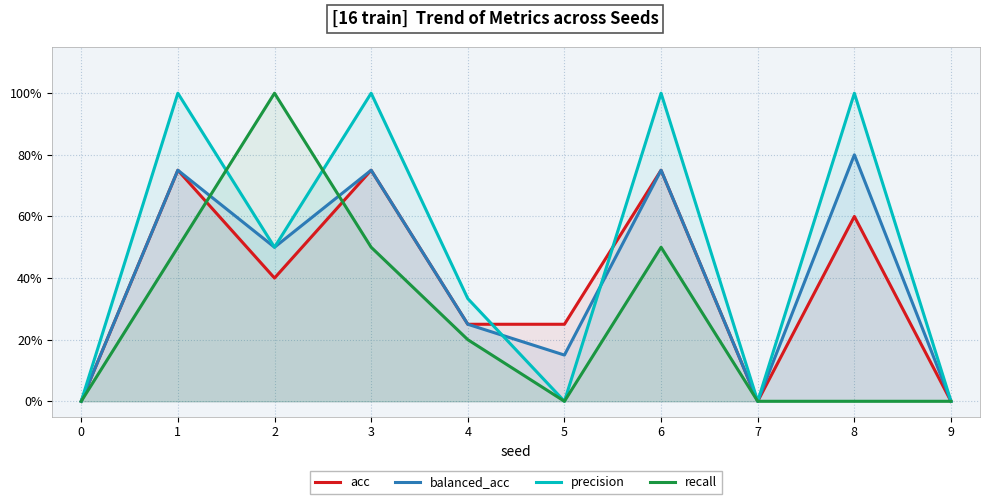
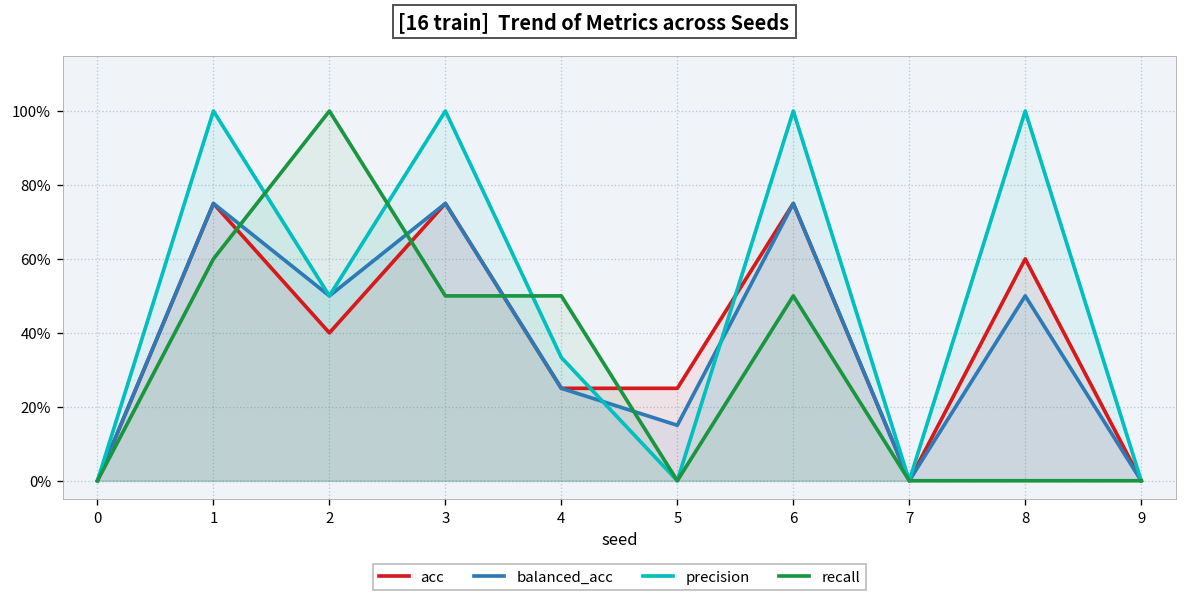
recall, 1: 50% -> 60%
recall, 4: 20% -> 50%
balanced_acc, 8: 80% -> 50%
